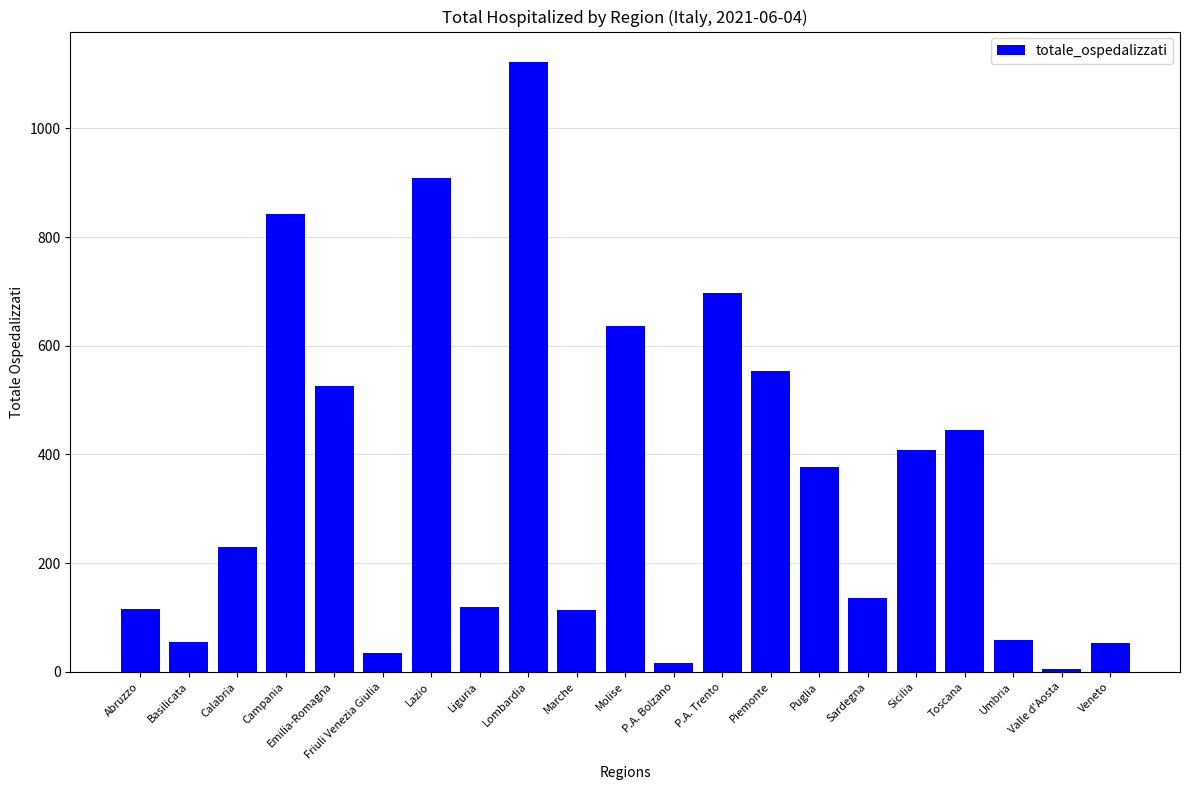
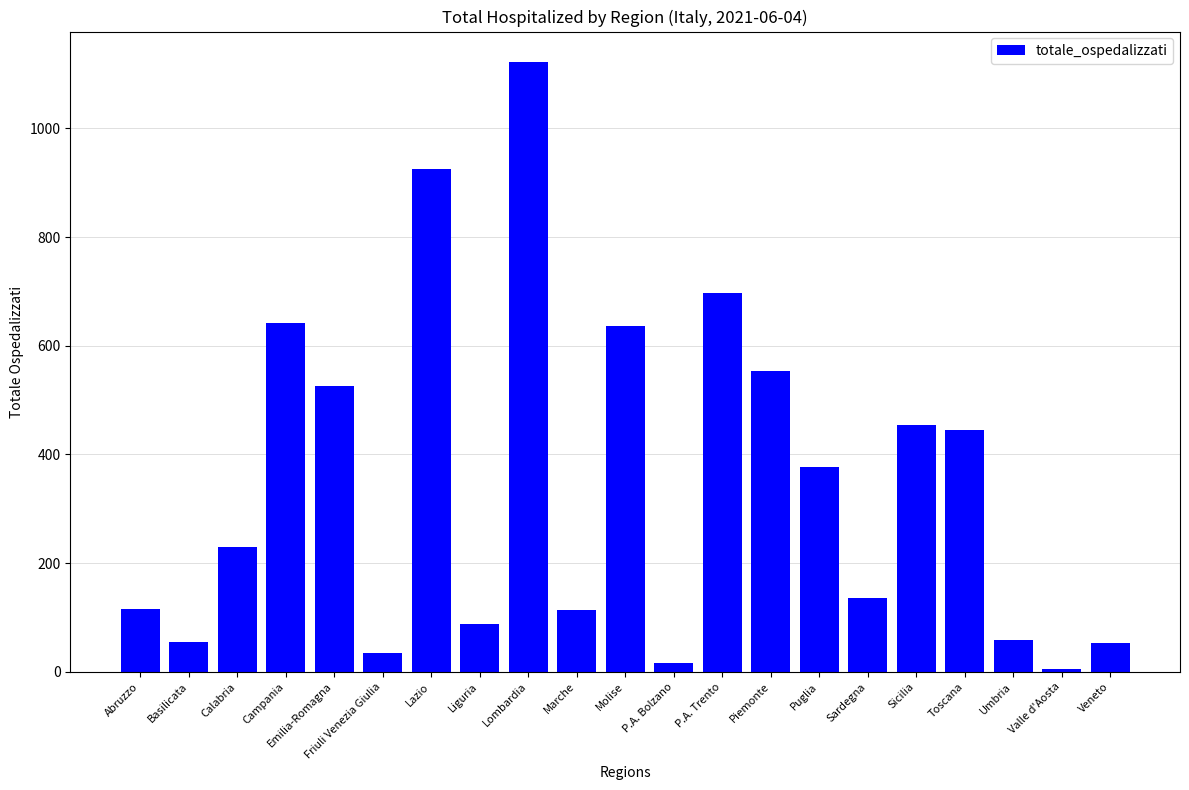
Campania: 840 -> 640
Lazio: 910 -> 930
Liguria: 120 -> 90
Sicilia: 410 -> 450
